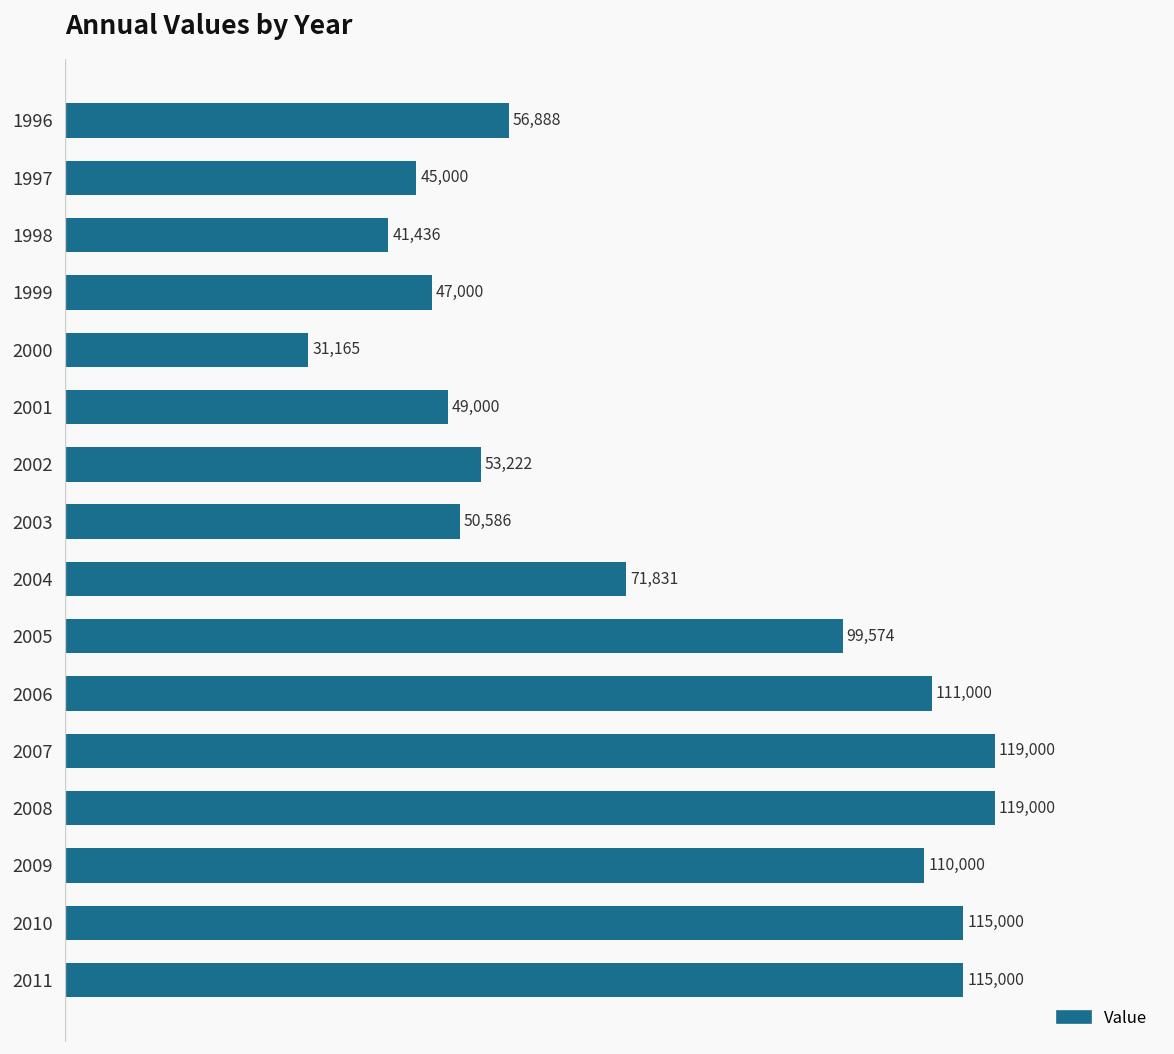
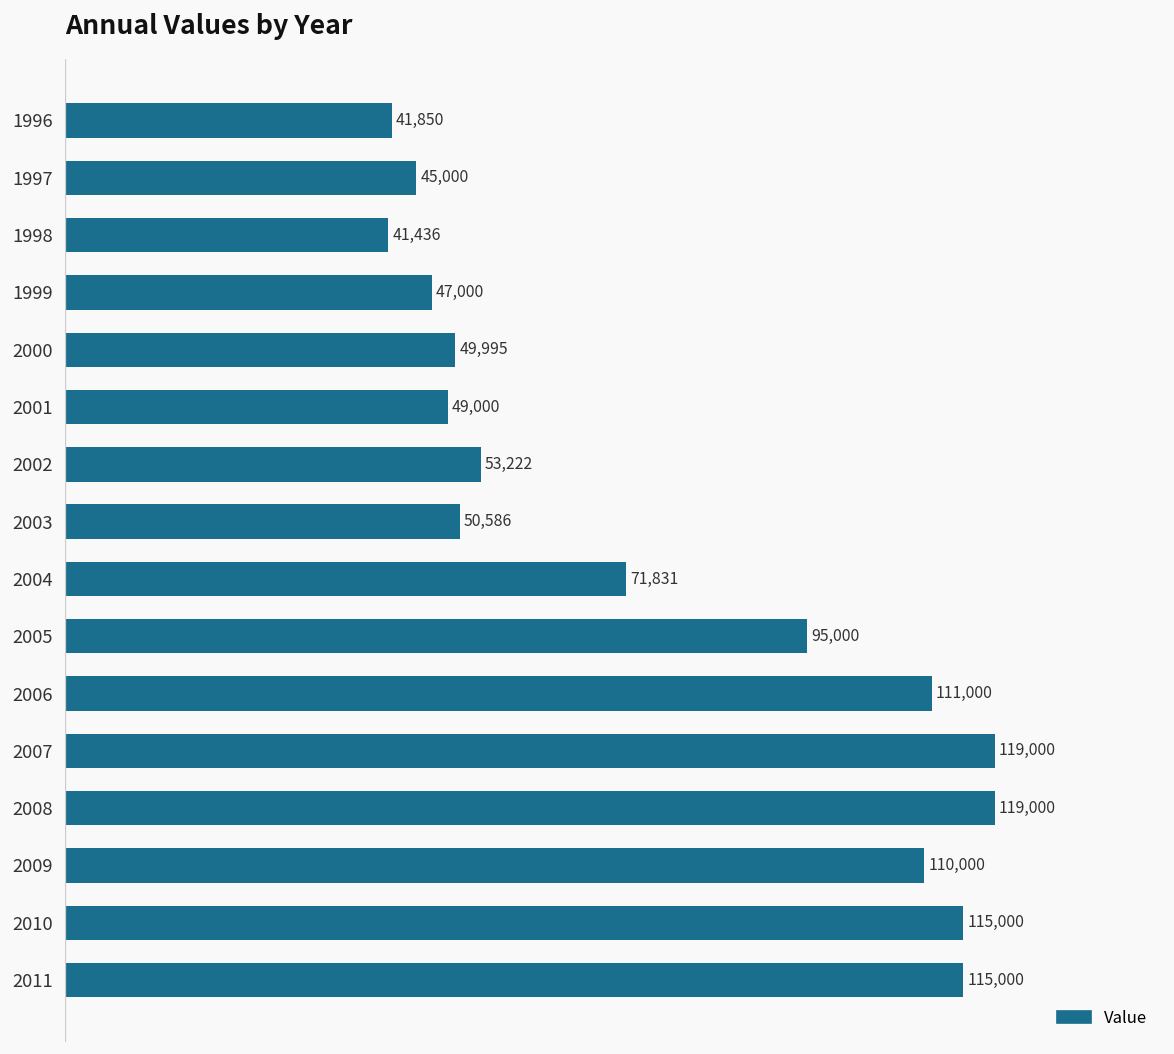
1996: 56,888 -> 41,850
2000: 31,165 -> 49,995
2005: 99,574 -> 95,000
